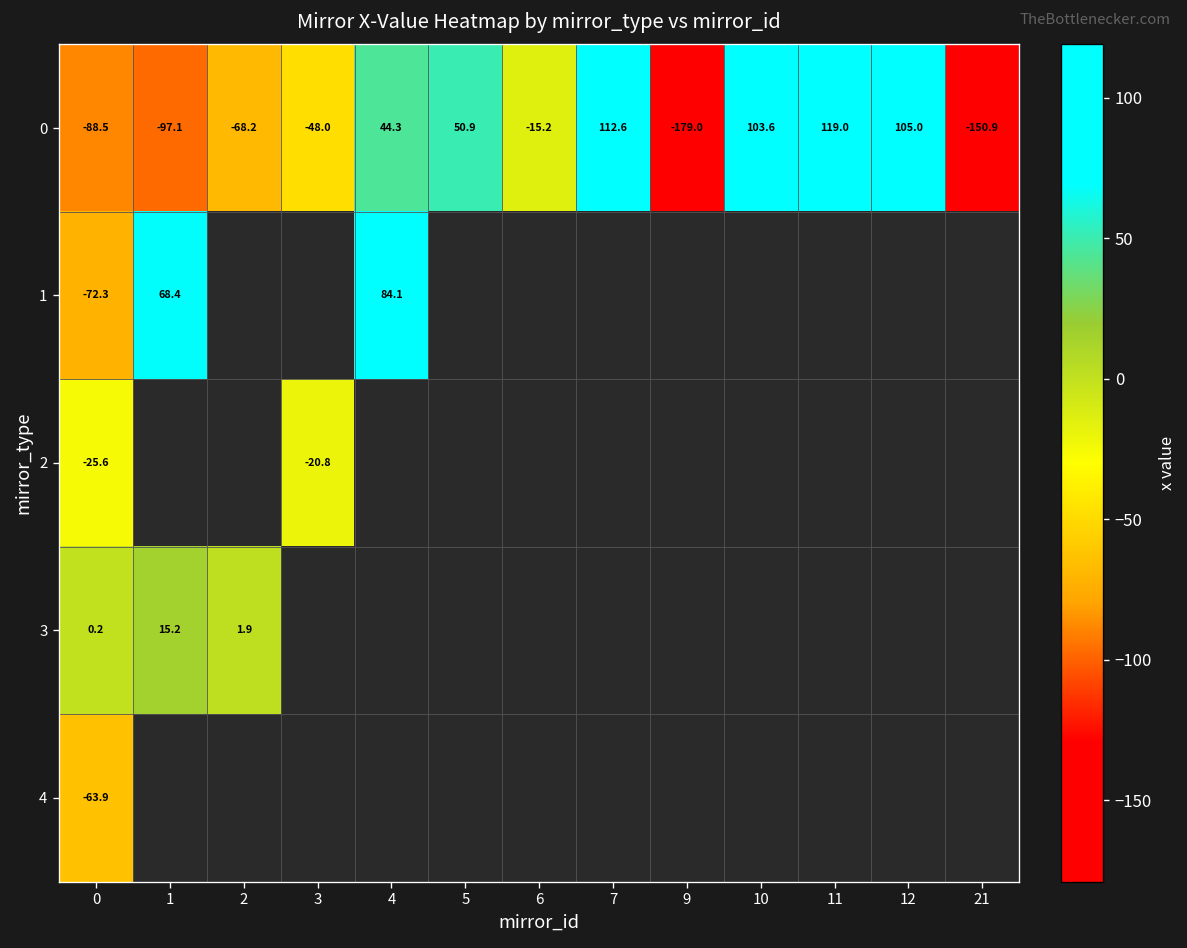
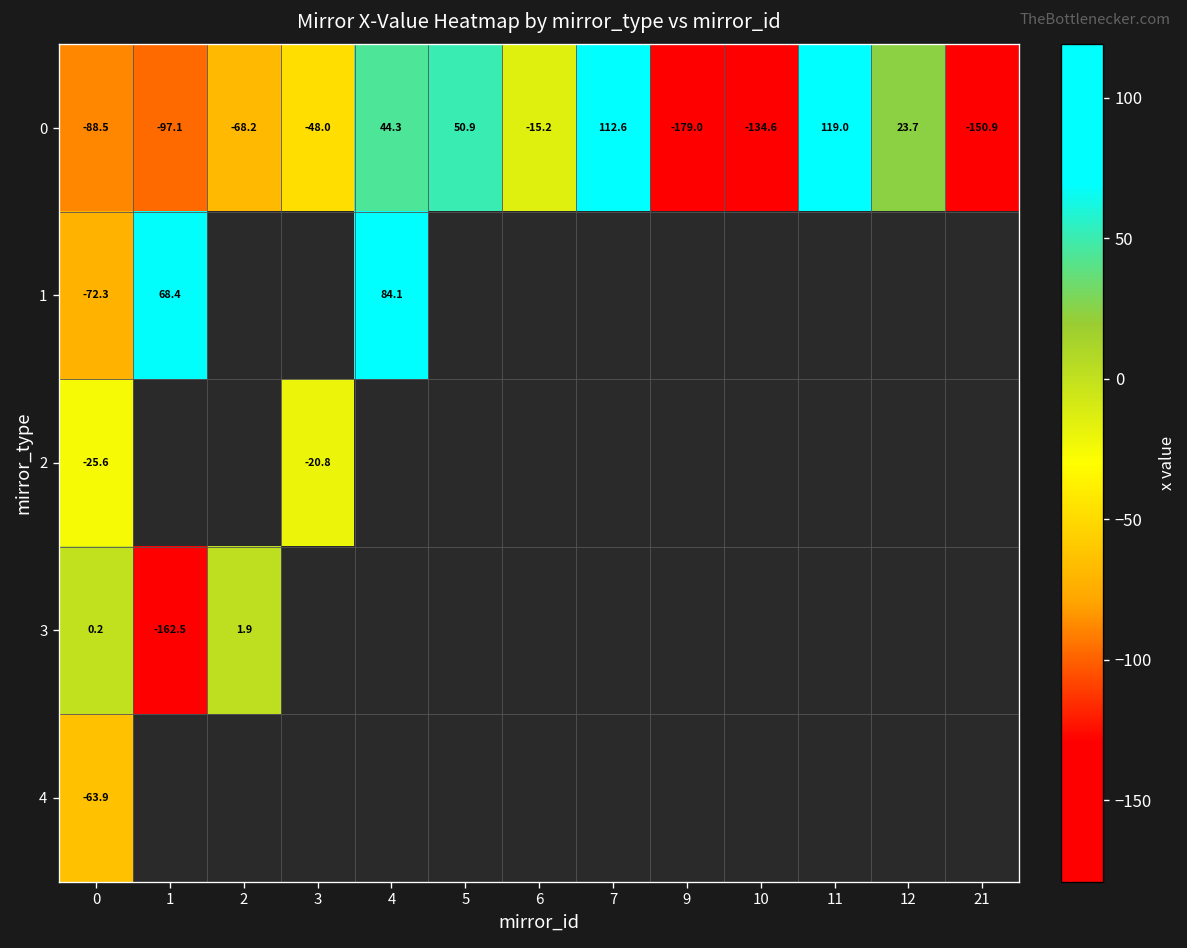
0, 10: 103.6 -> -134.6
0, 12: 105.0 -> 23.7
3, 1: 15.2 -> -162.5
